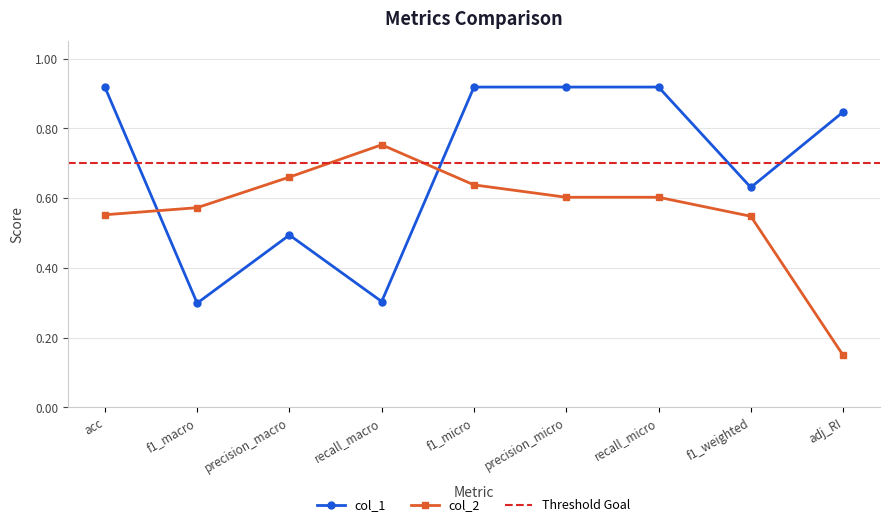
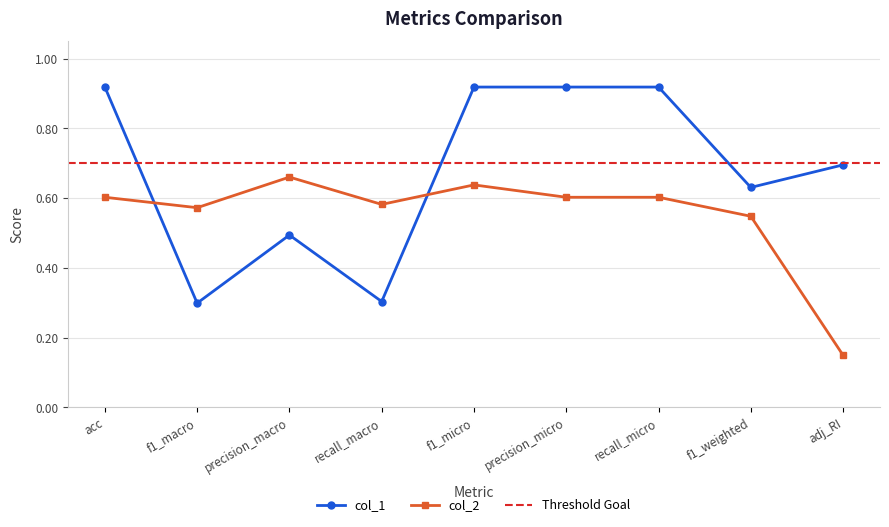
col_2, acc: 0.55 -> 0.60
col_2, recall_macro: 0.75 -> 0.58
col_1, adj_RI: 0.85 -> 0.70
